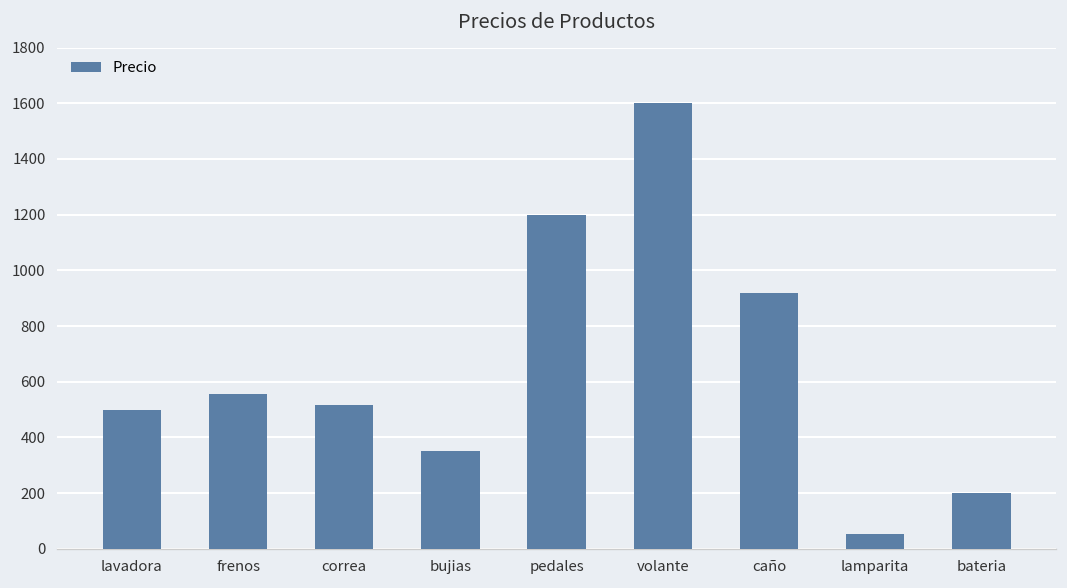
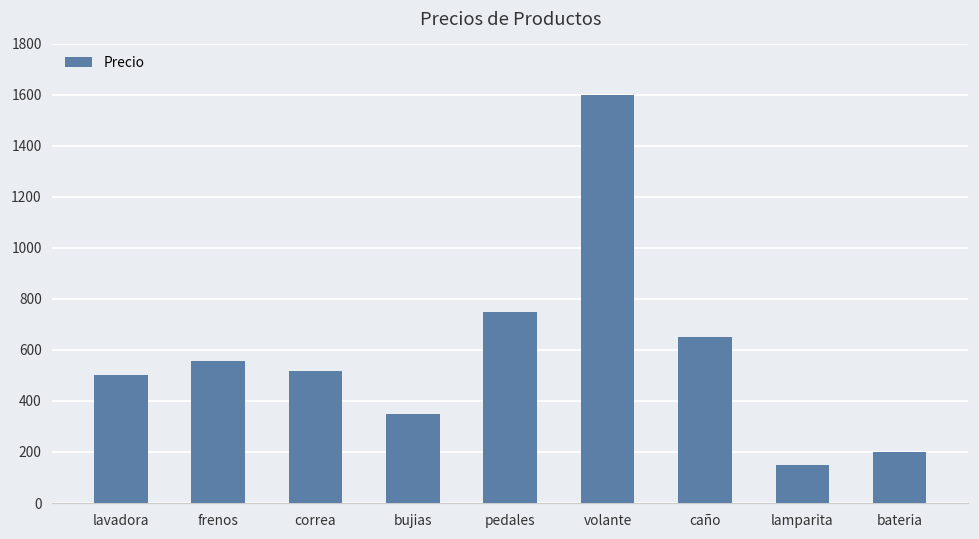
pedales: 1200 -> 750
caño: 920 -> 650
lamparita: 50 -> 150
